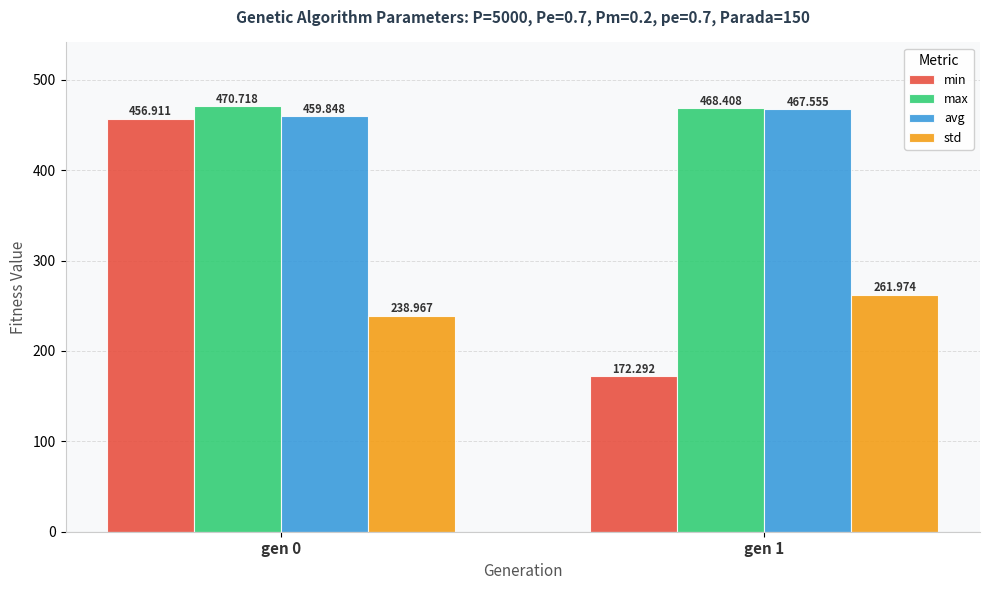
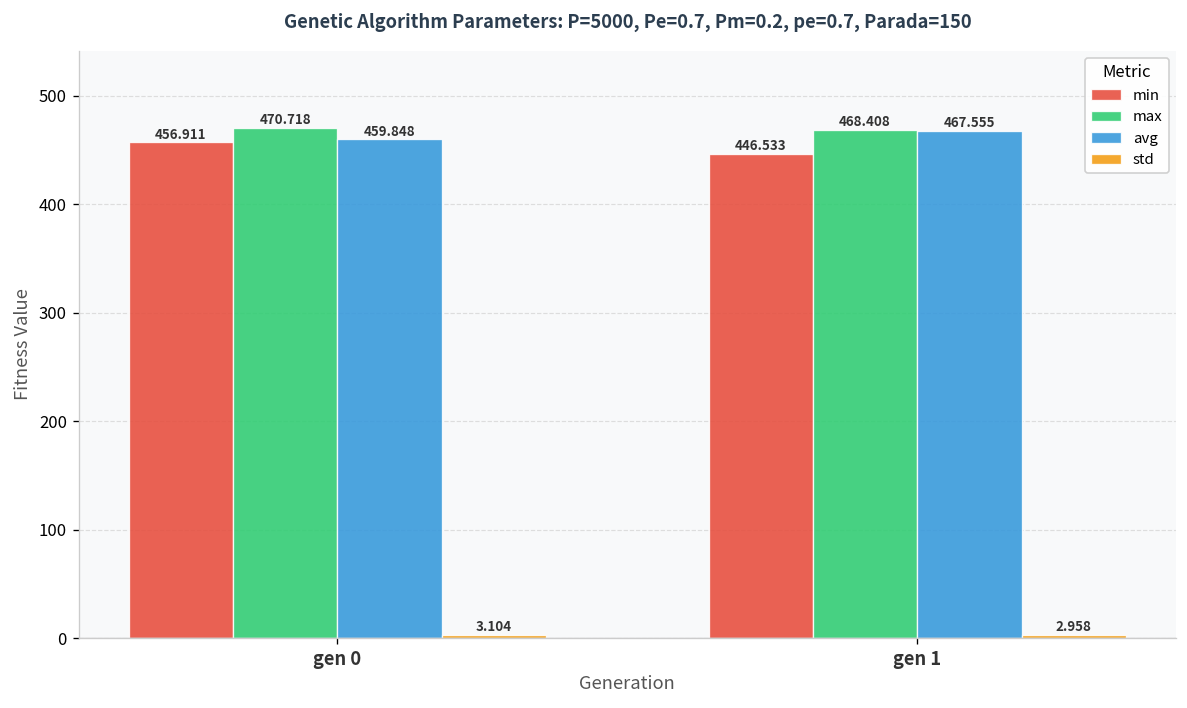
std, gen 0: 238.967 -> 3.104
min, gen 1: 172.292 -> 446.533
std, gen 1: 261.974 -> 2.958
